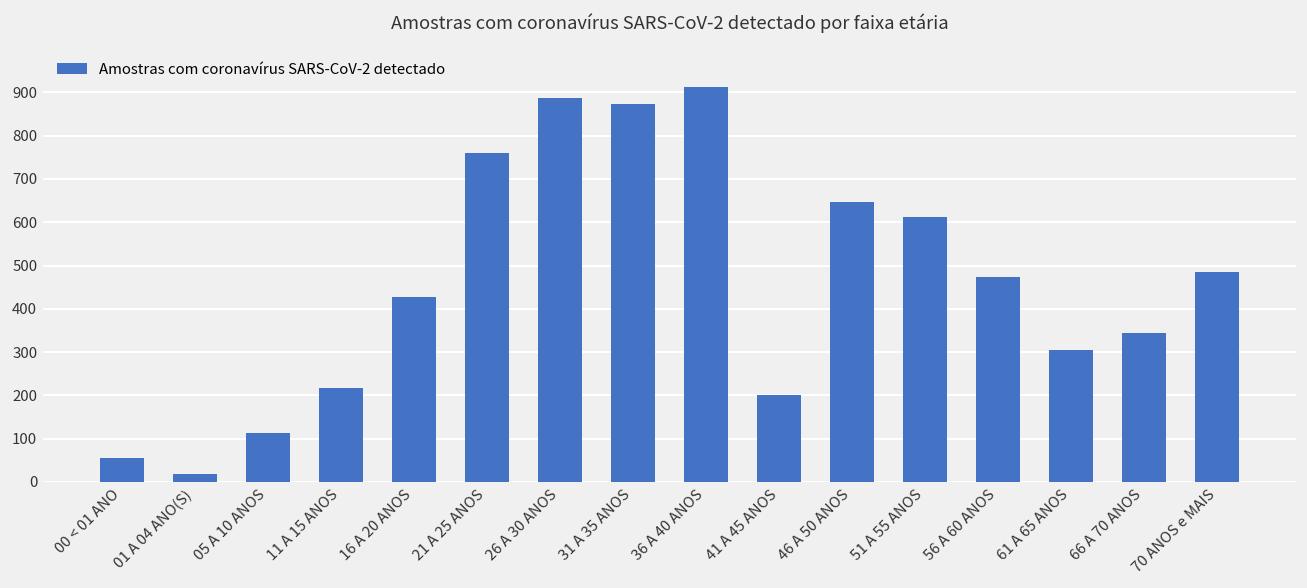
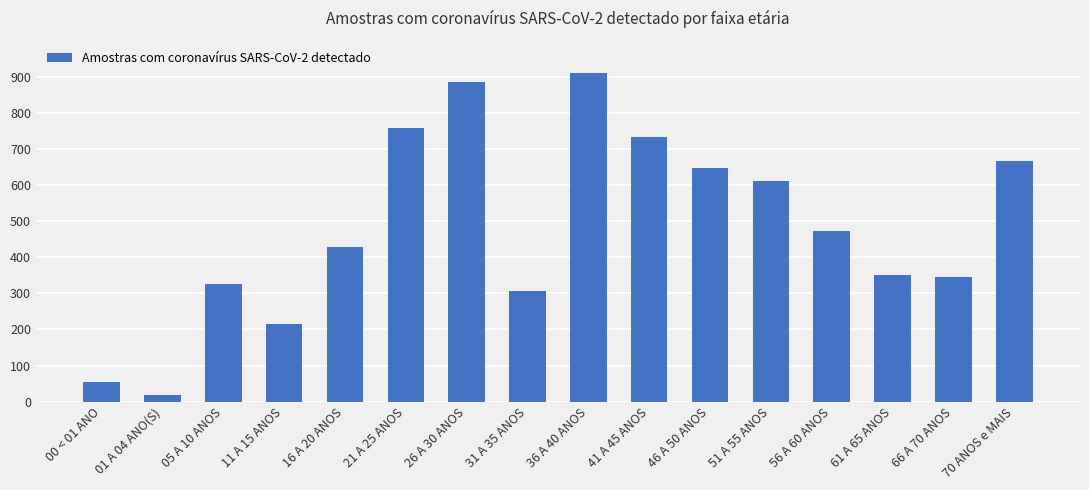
05 A 10 ANOS: 110 -> 330
31 A 35 ANOS: 870 -> 310
41 A 45 ANOS: 200 -> 730
61 A 65 ANOS: 310 -> 350
70 ANOS e MAIS: 490 -> 670
